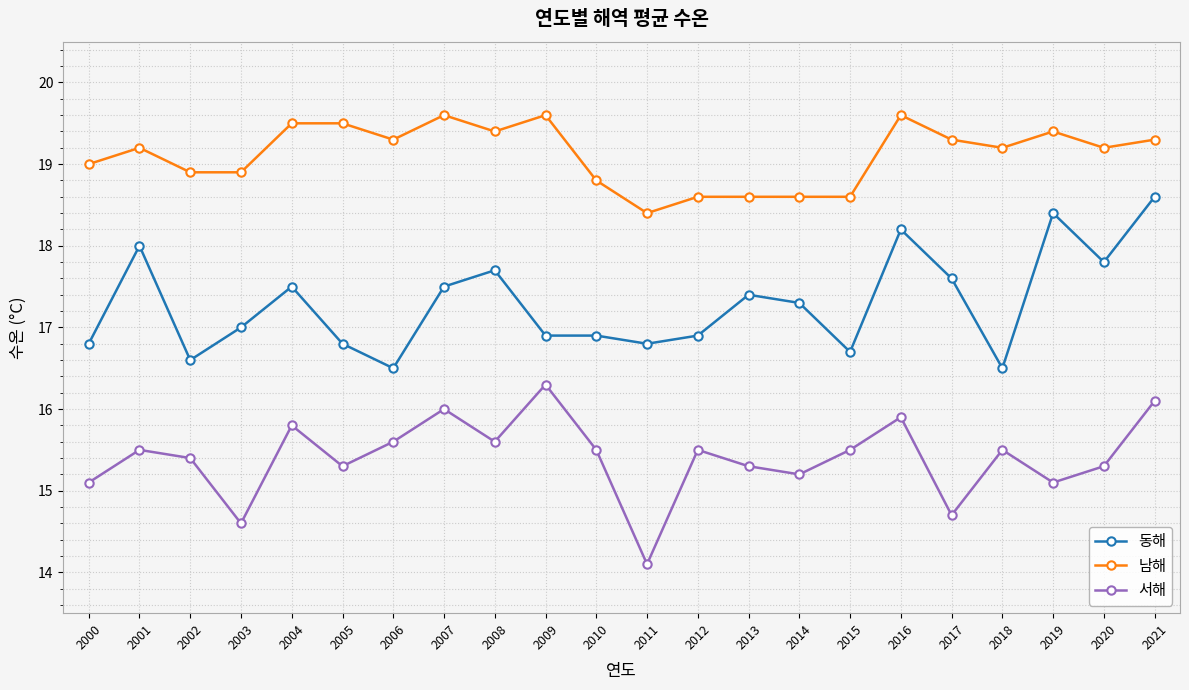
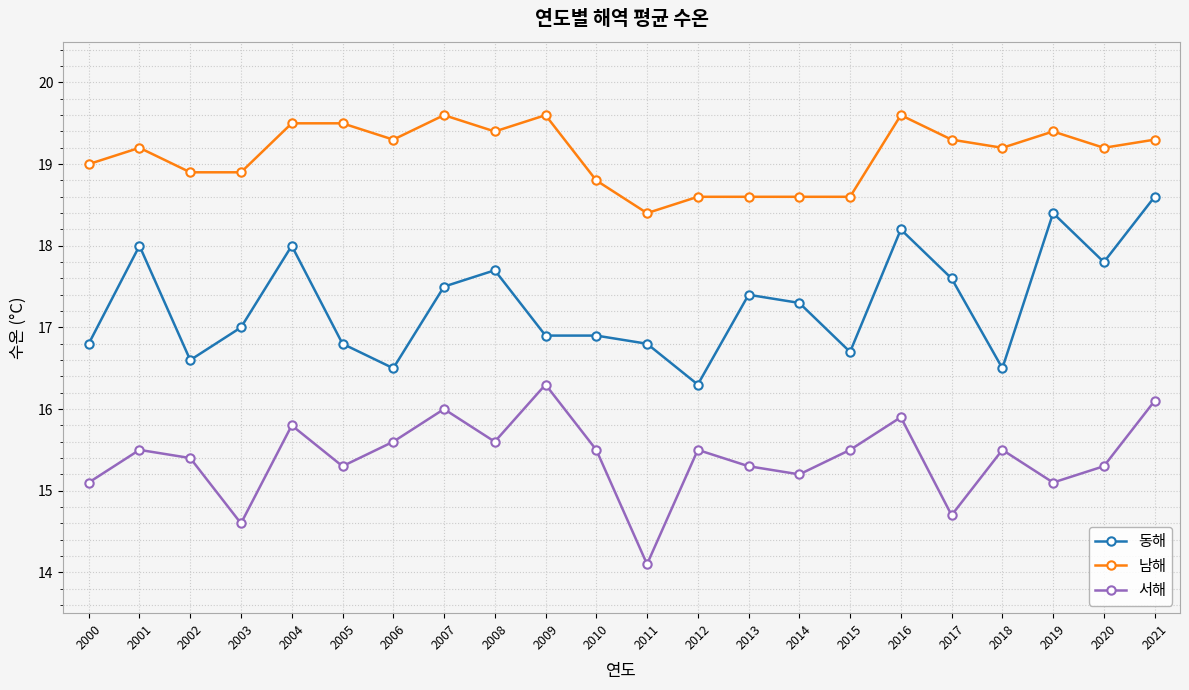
동해, 2004: 17.5 -> 18.0
동해, 2012: 16.9 -> 16.3
